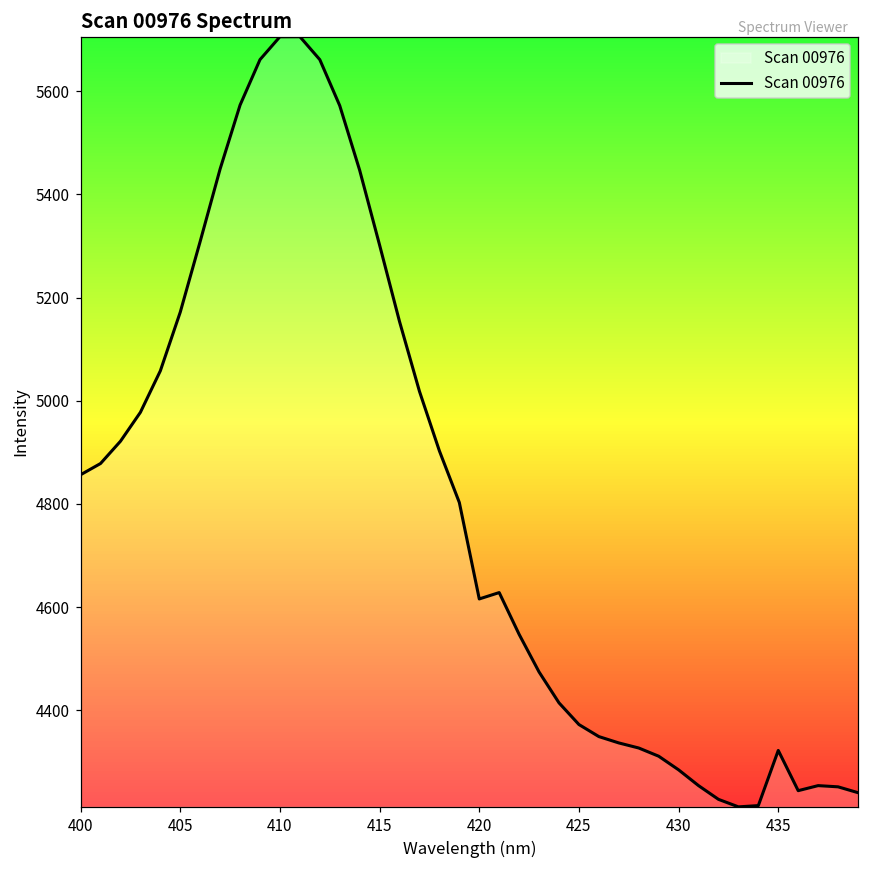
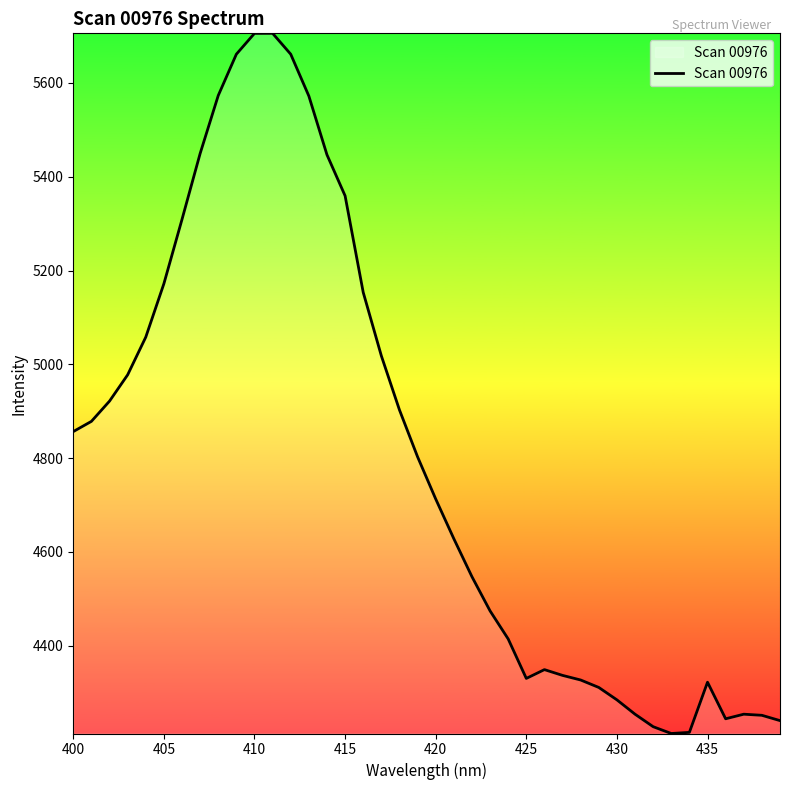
415: 5300 -> 5360
420: 4620 -> 4710
425: 4370 -> 4330
